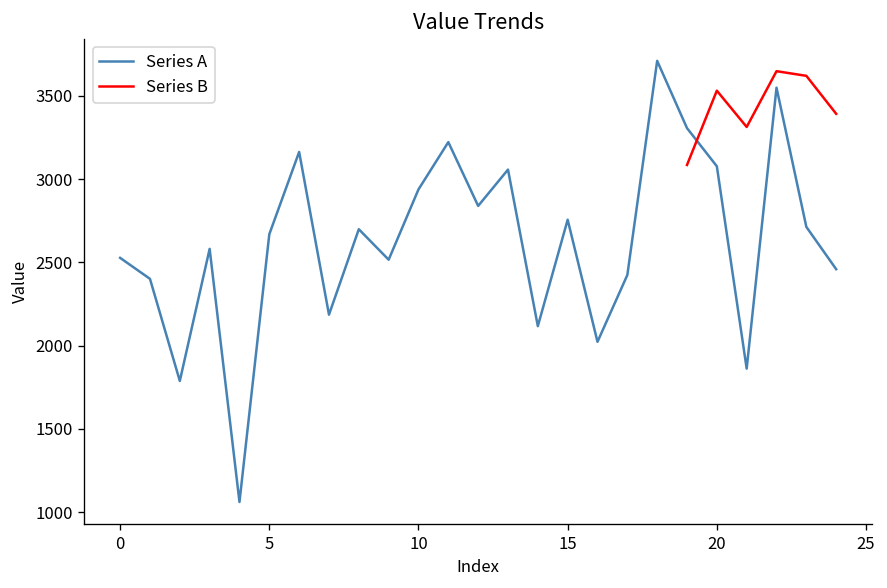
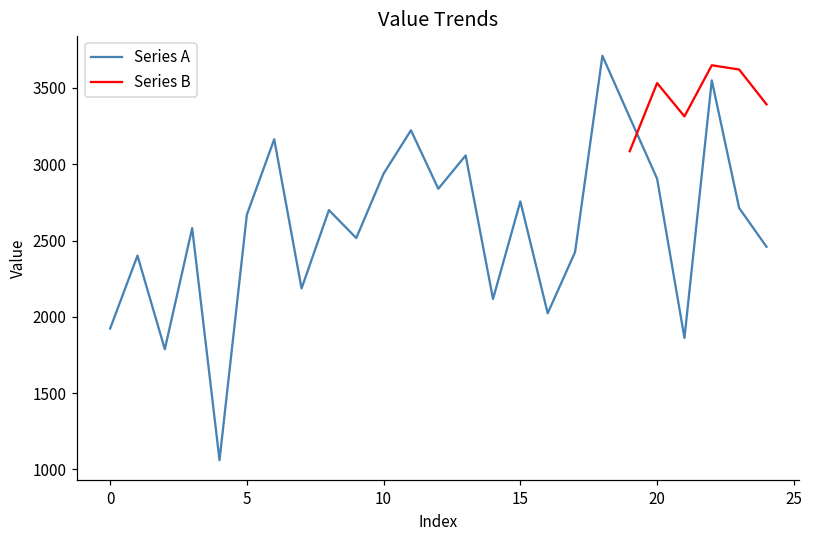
Series A, 0: 2530 -> 1920
Series A, 20: 3080 -> 2910
